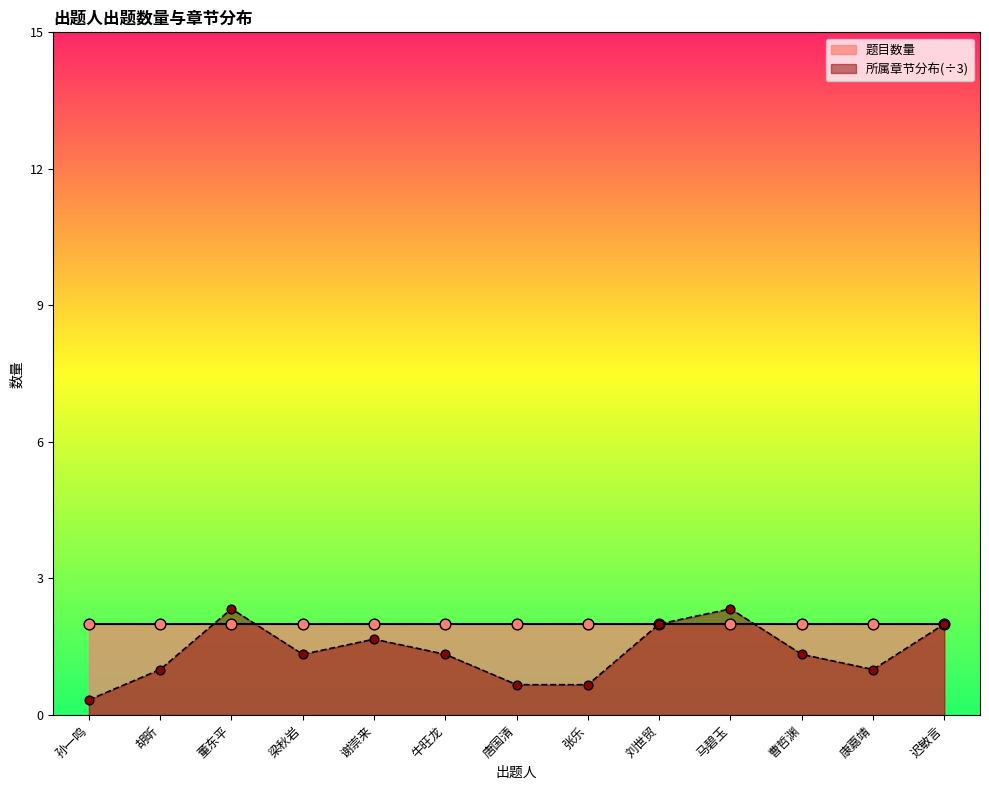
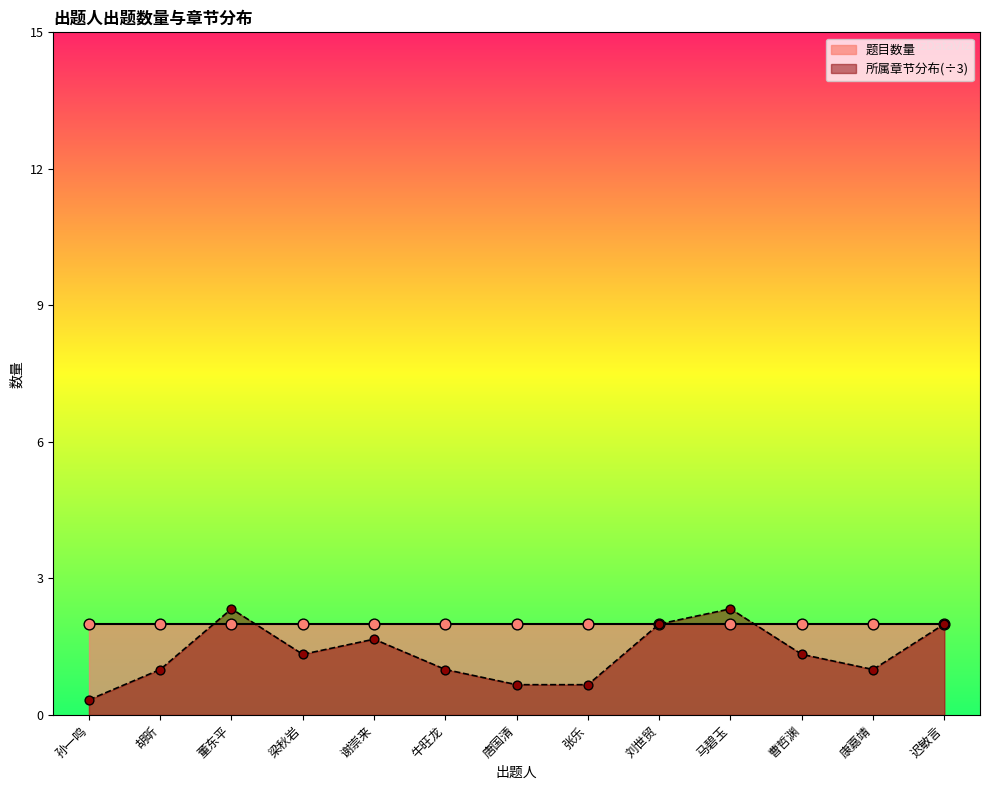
所属章节分布(÷3), 牛旺龙: 1.3 -> 1.0
